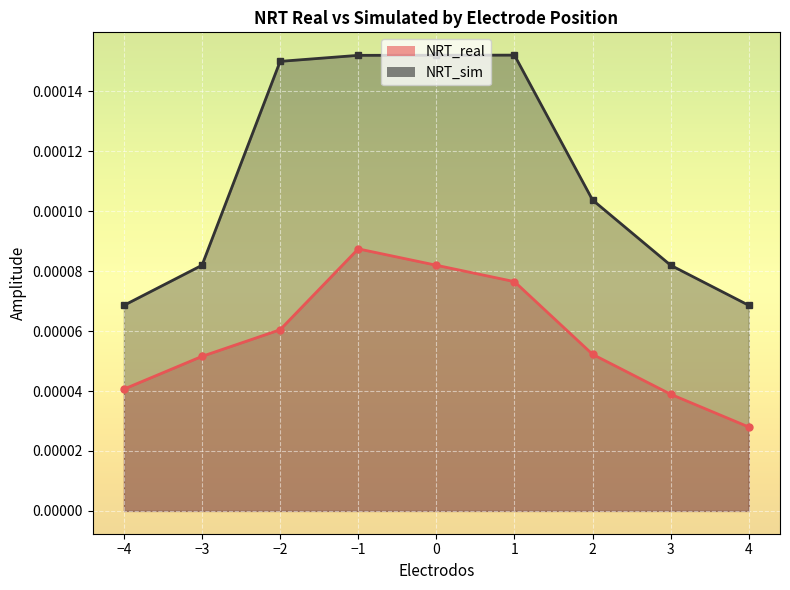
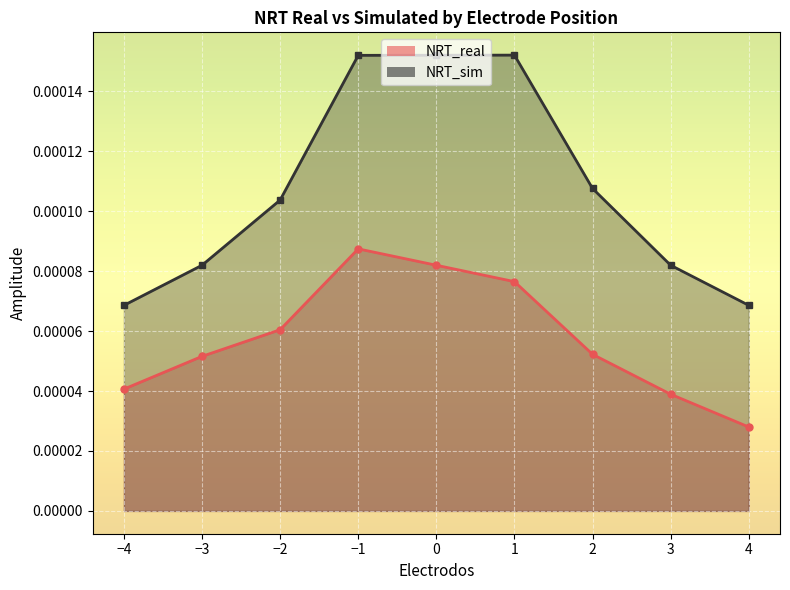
NRT_sim, −2: 0.000150 -> 0.000104
NRT_sim, 2: 0.000104 -> 0.000108
